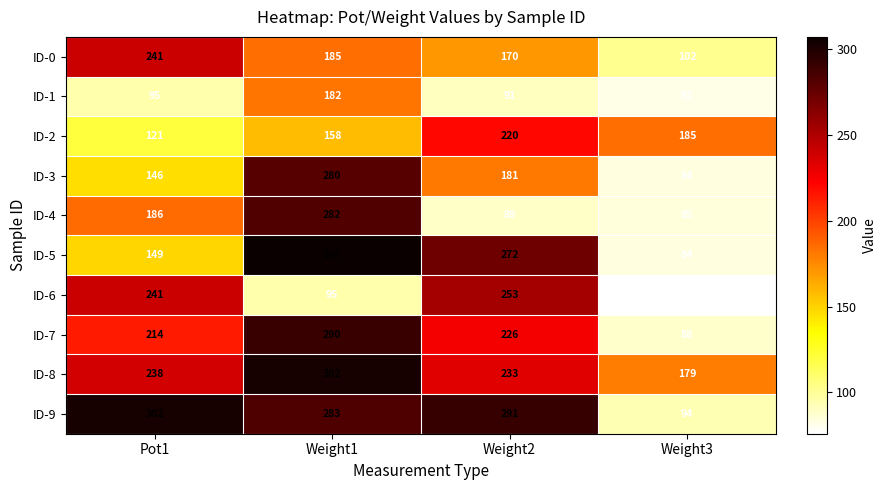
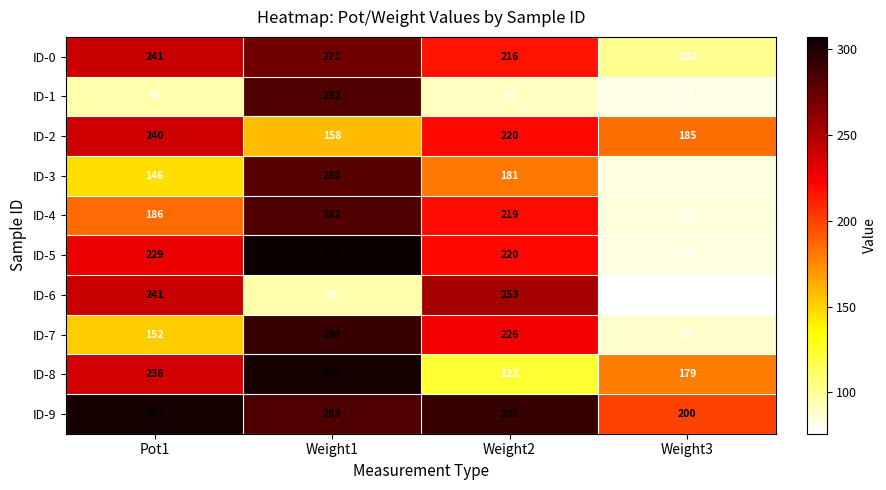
ID-0, Weight1: 185 -> 271
ID-0, Weight2: 170 -> 216
ID-1, Weight1: 182 -> 282
ID-2, Pot1: 121 -> 240
ID-4, Weight2: 89 -> 219
ID-5, Pot1: 149 -> 229
ID-5, Weight2: 272 -> 220
ID-7, Pot1: 214 -> 152
ID-8, Weight2: 233 -> 123
ID-9, Weight3: 94 -> 200
